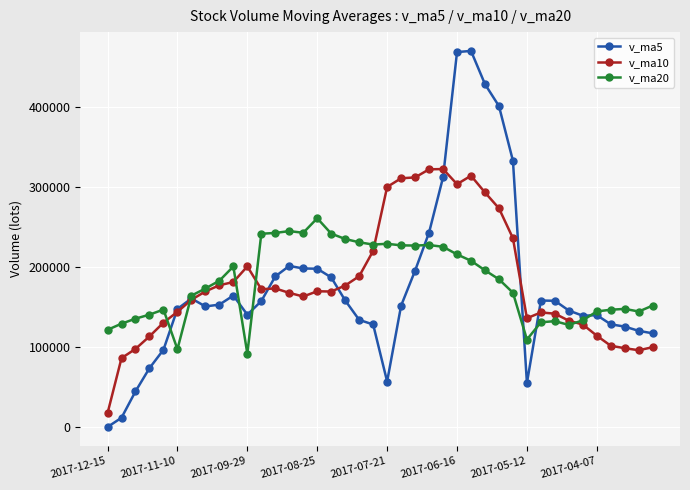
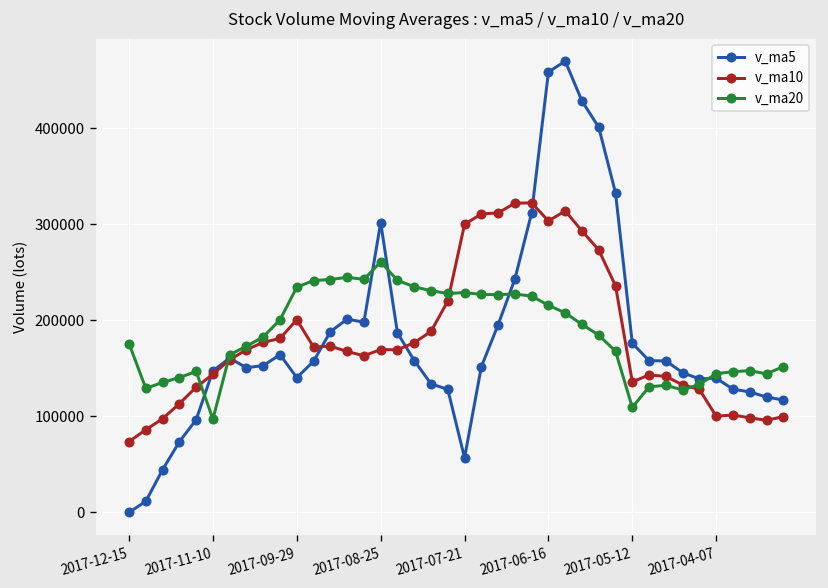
v_ma10, 2017-12-15: 20000 -> 70000
v_ma20, 2017-12-15: 120000 -> 180000
v_ma20, 2017-09-29: 90000 -> 230000
v_ma5, 2017-08-25: 200000 -> 300000
v_ma5, 2017-06-16: 470000 -> 460000
v_ma5, 2017-05-12: 50000 -> 180000
v_ma10, 2017-04-07: 110000 -> 100000
